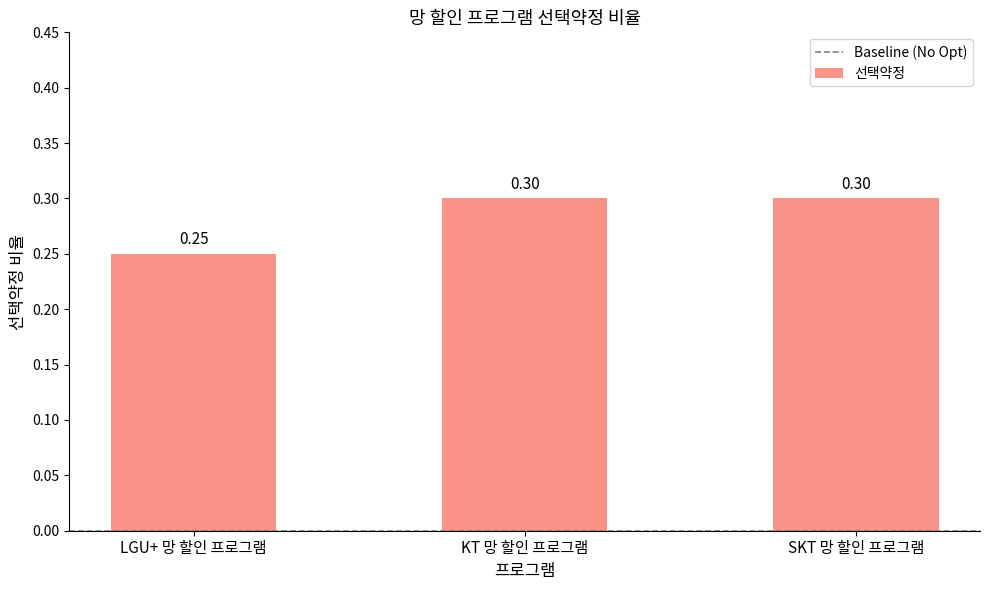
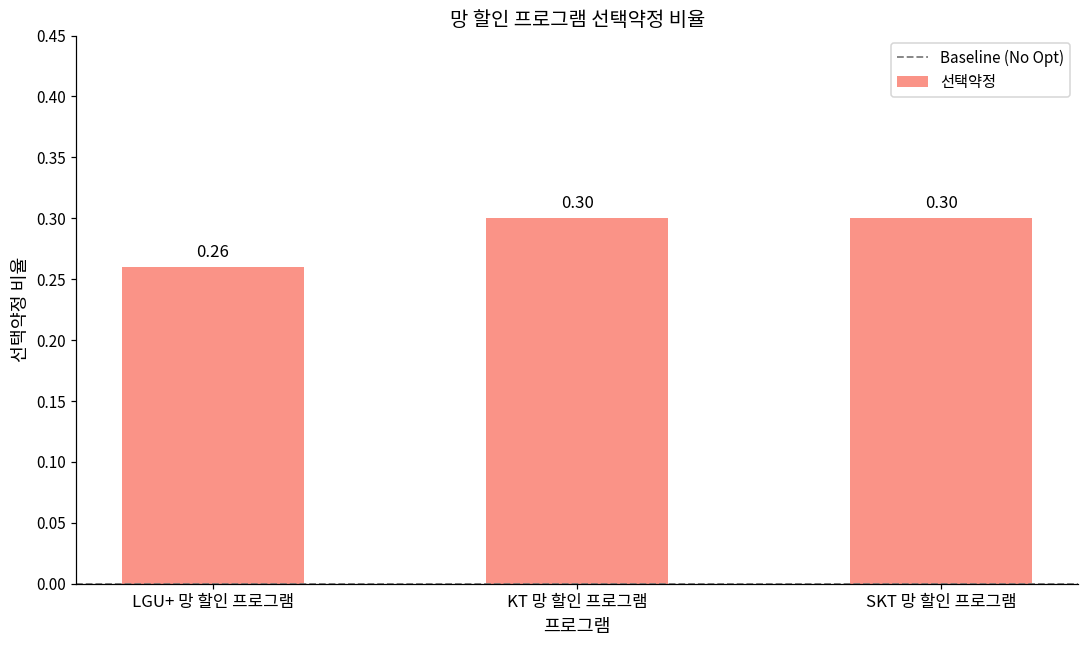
LGU+ 망 할인 프로그램: 0.25 -> 0.26
